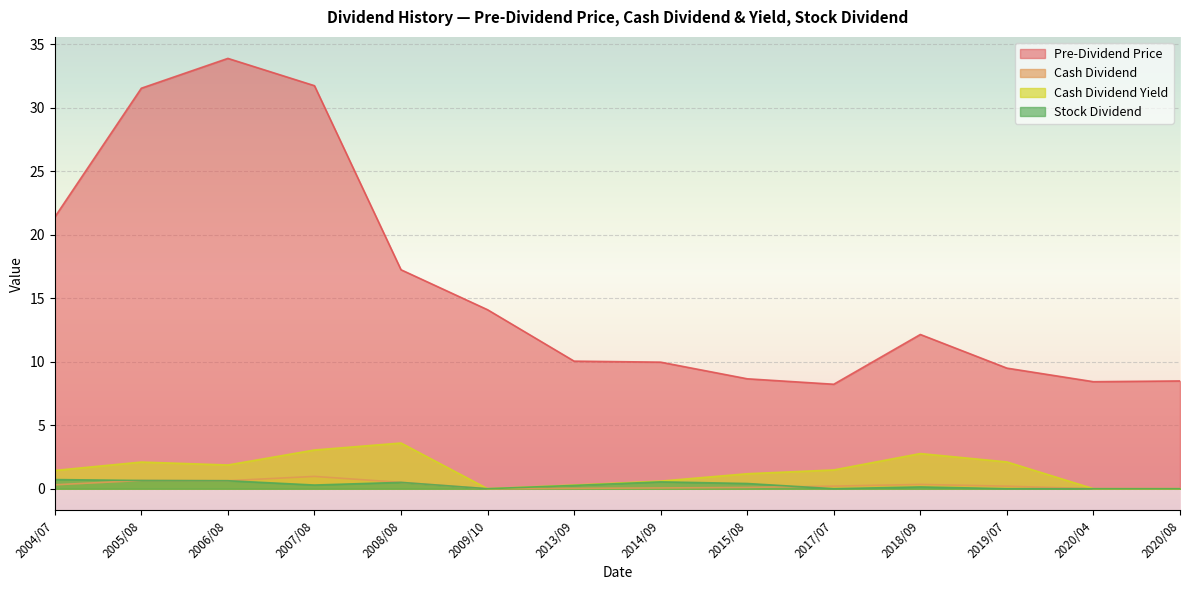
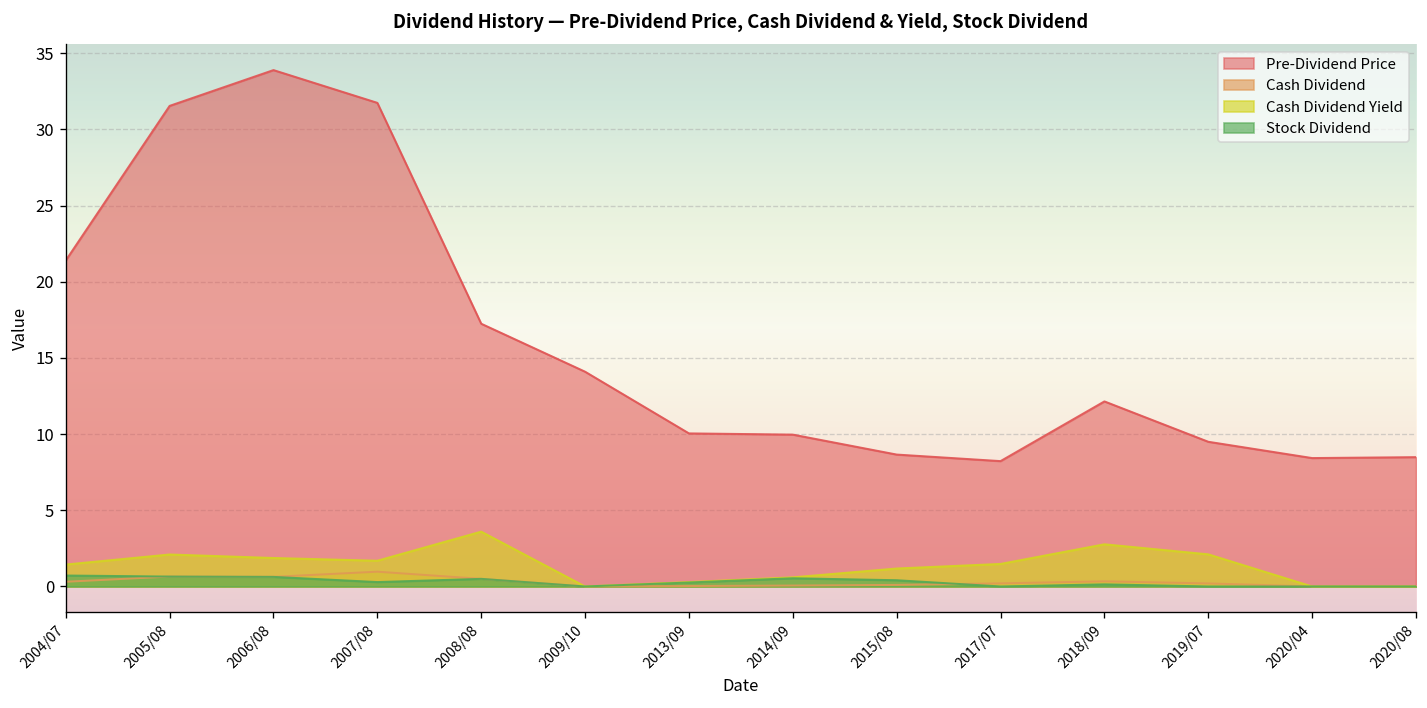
Cash Dividend Yield, 2007/08: 3.1 -> 1.7
